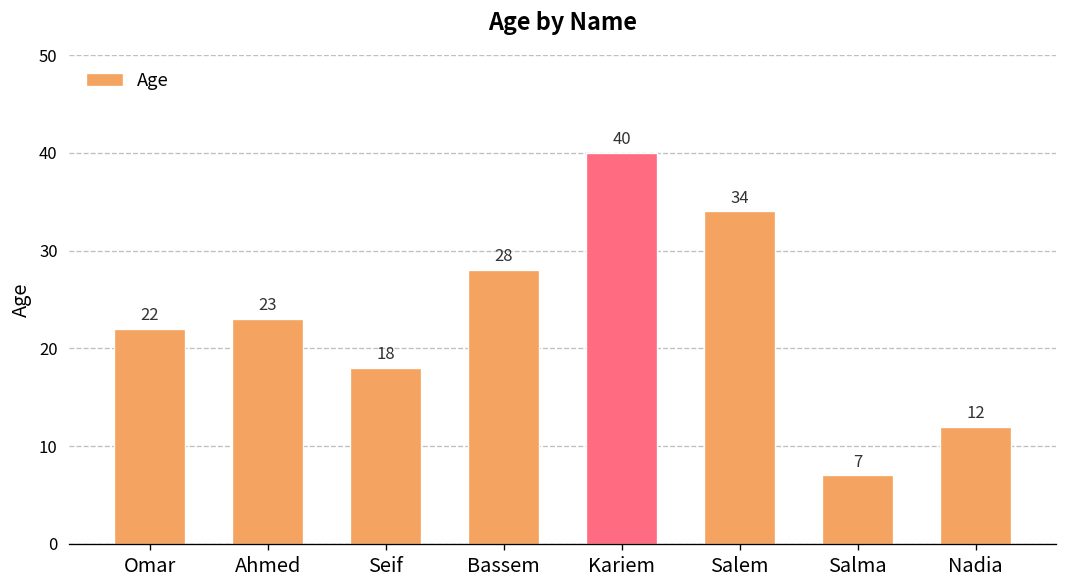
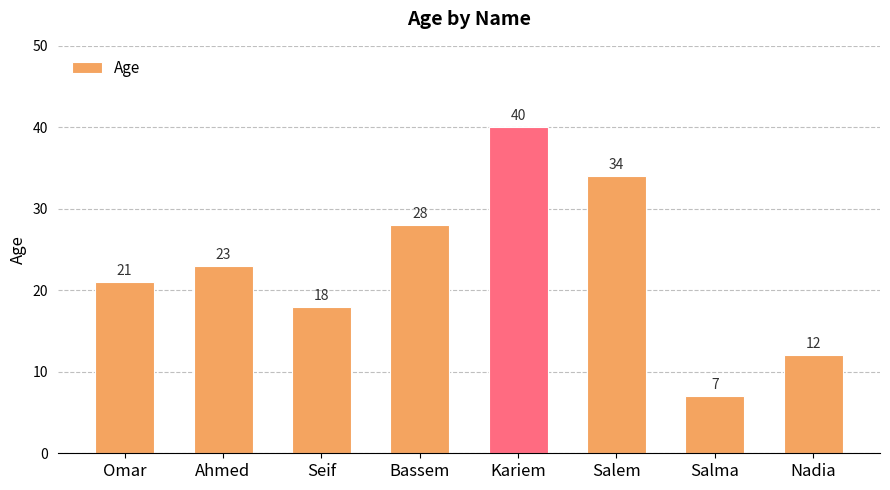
Omar: 22 -> 21
